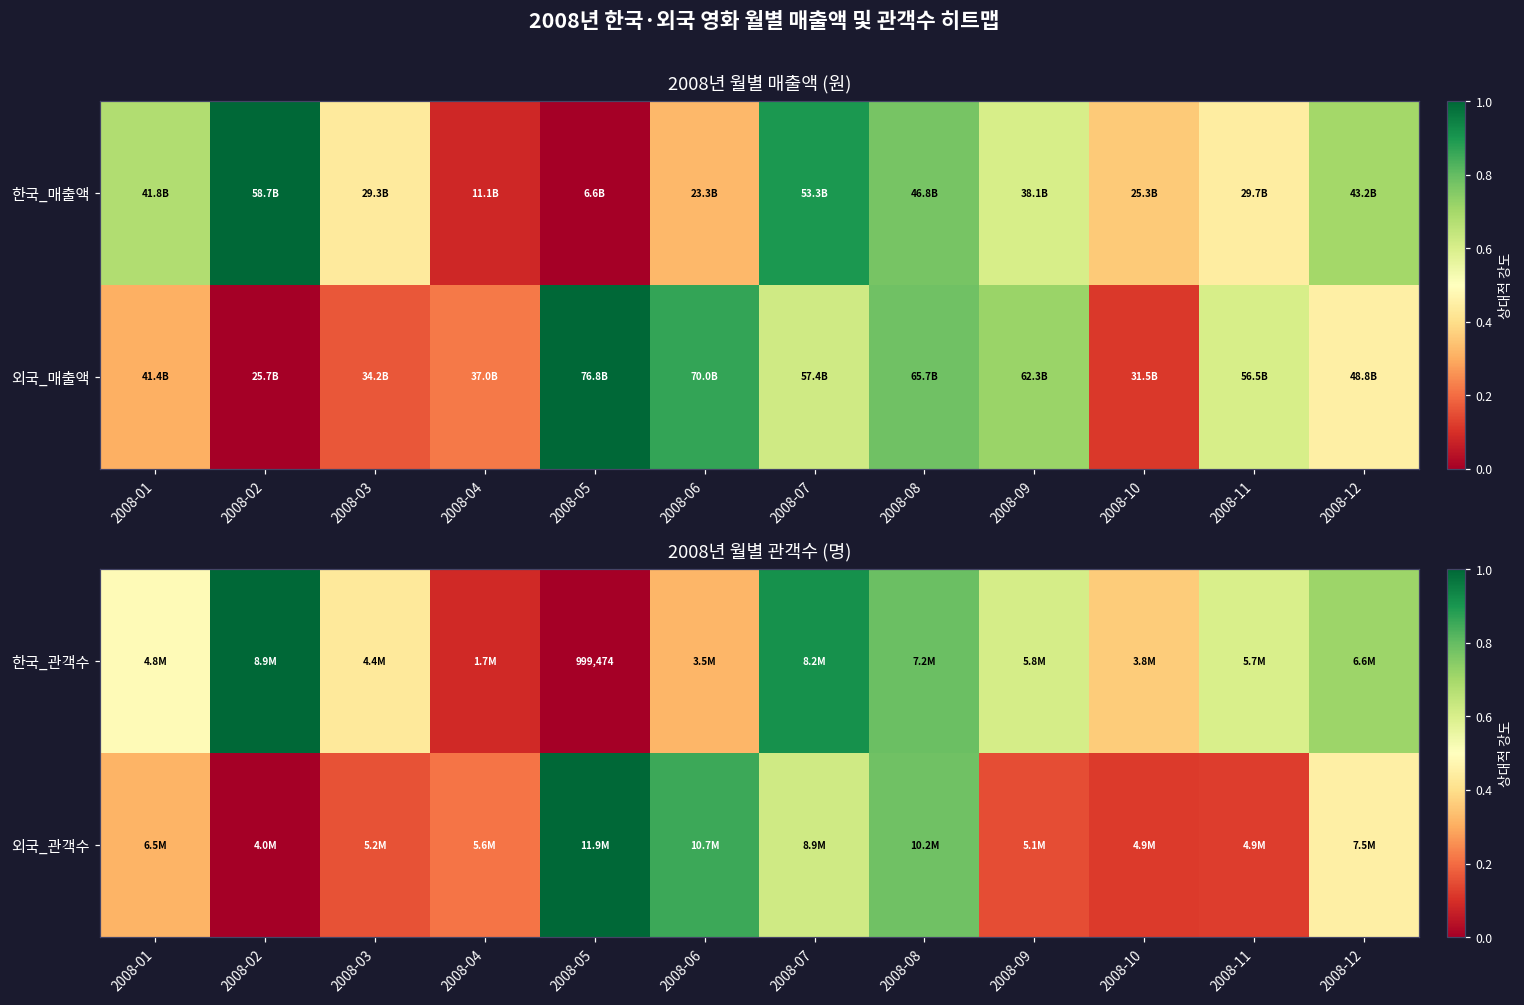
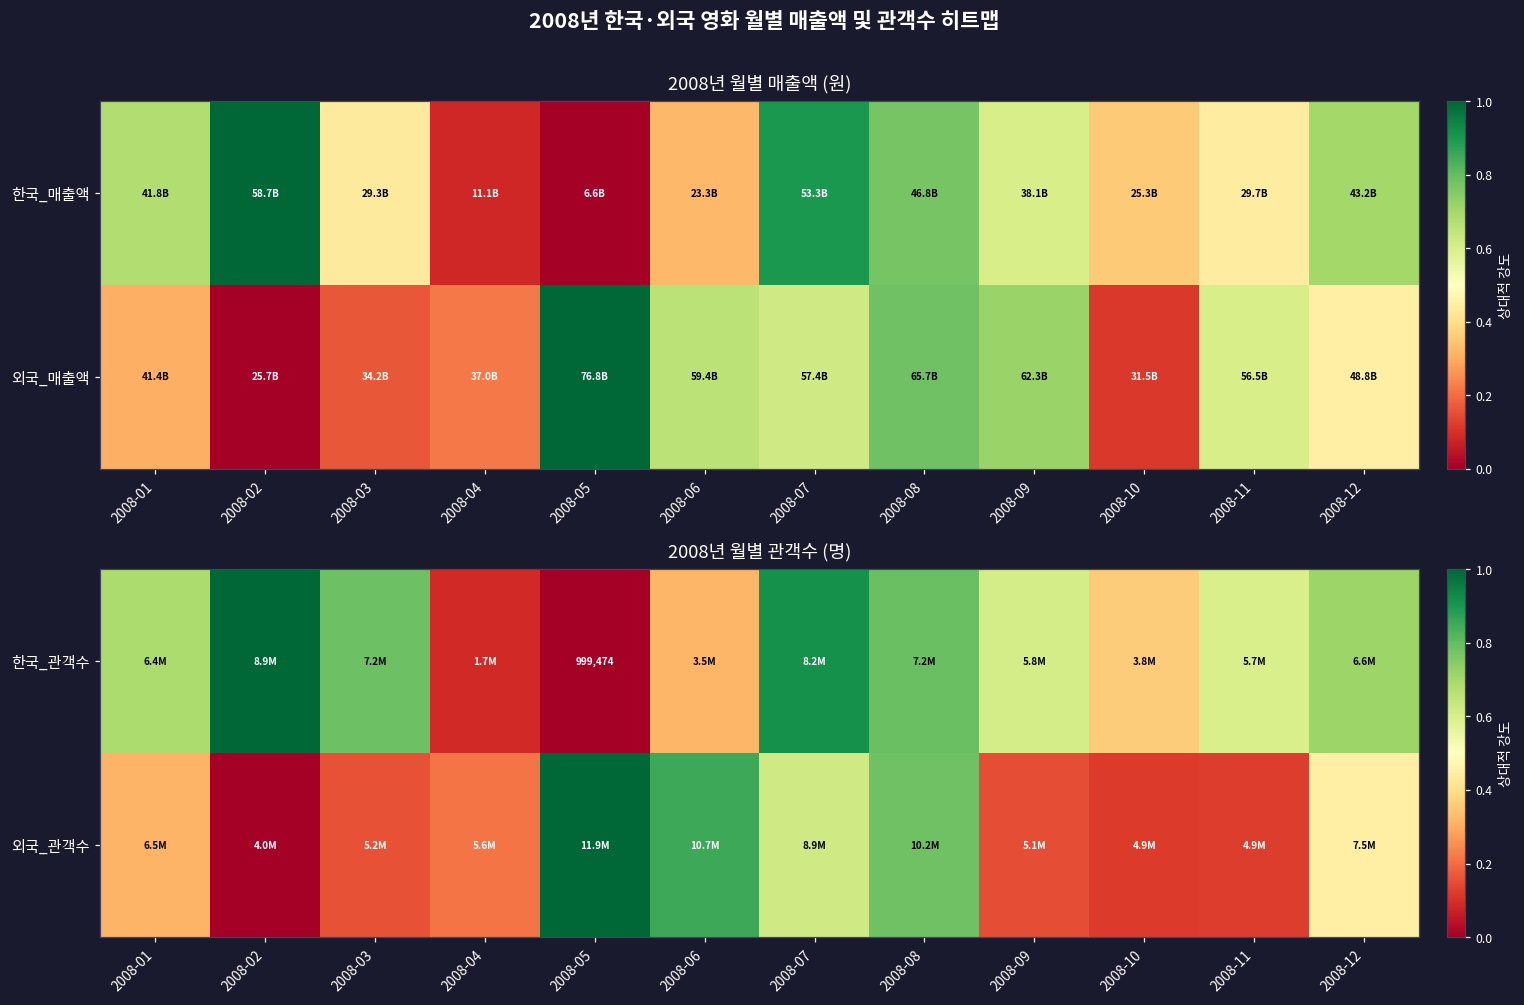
2008년 월별 매출액 (원), 외국_매출액, 2008-06: 70.0B -> 59.4B
2008년 월별 관객수 (명), 한국_관객수, 2008-01: 4.8M -> 6.4M
2008년 월별 관객수 (명), 한국_관객수, 2008-03: 4.4M -> 7.2M
